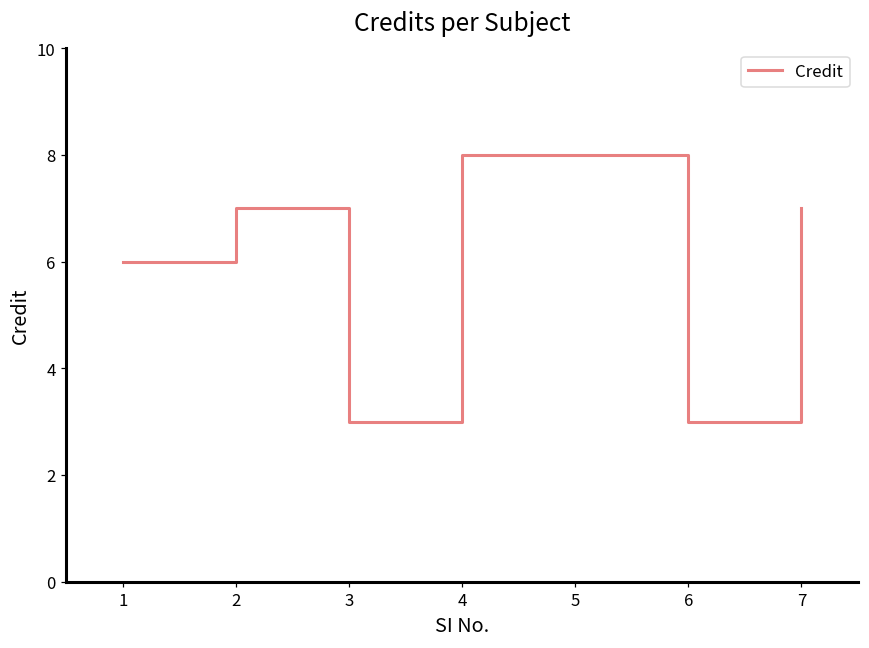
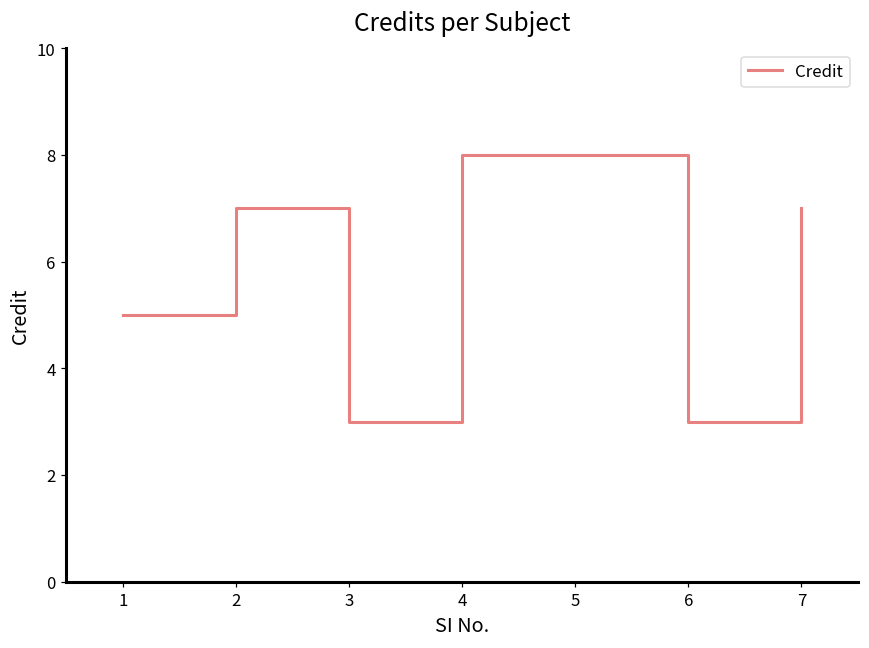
1: 6 -> 5
